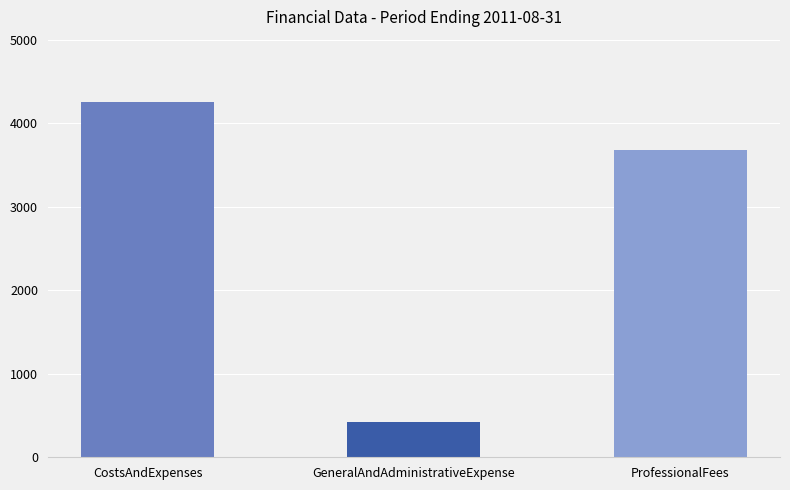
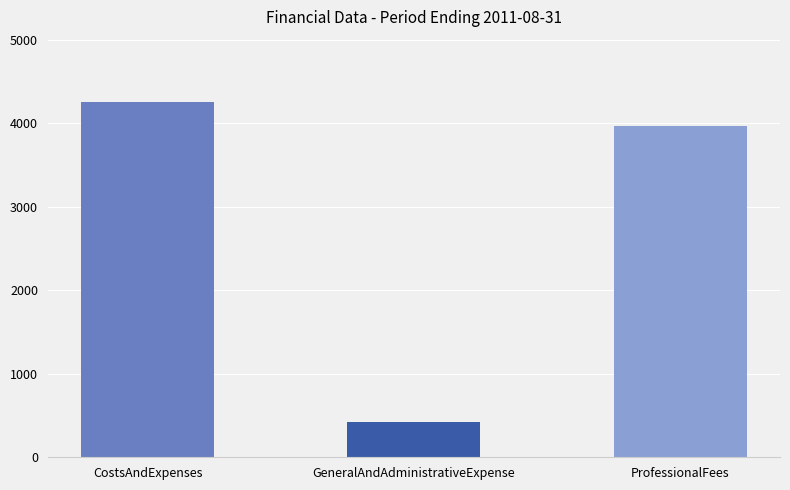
ProfessionalFees: 3700 -> 4000
